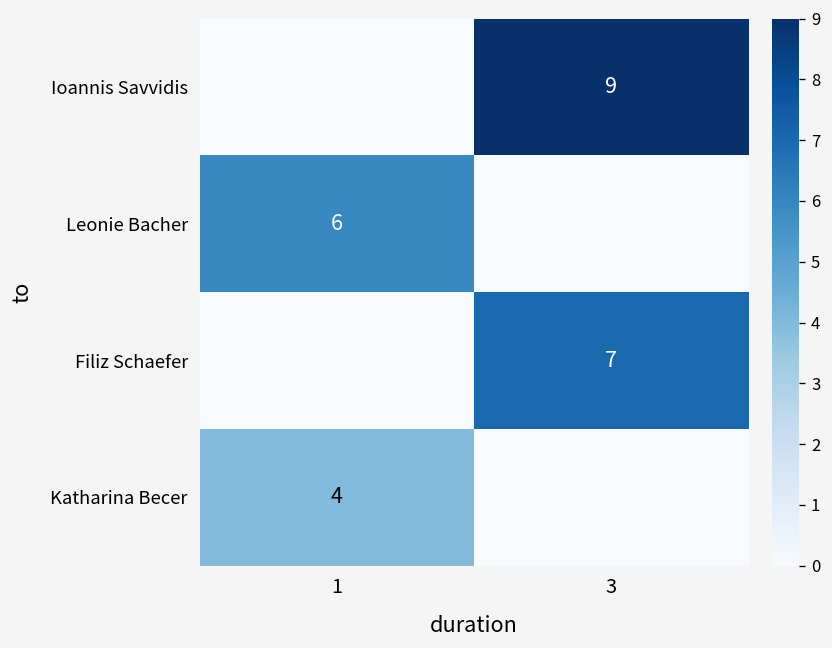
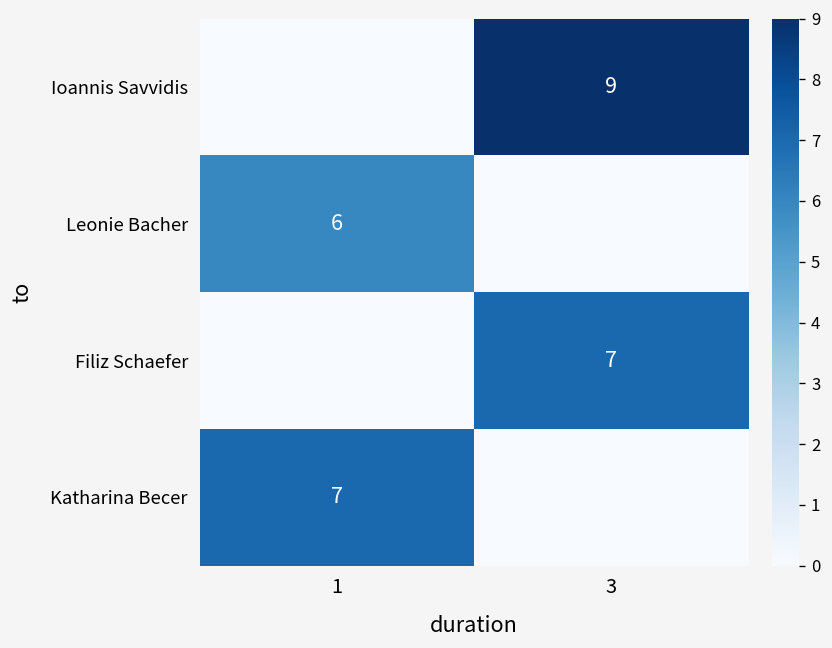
Katharina Becer, 1: 4 -> 7
